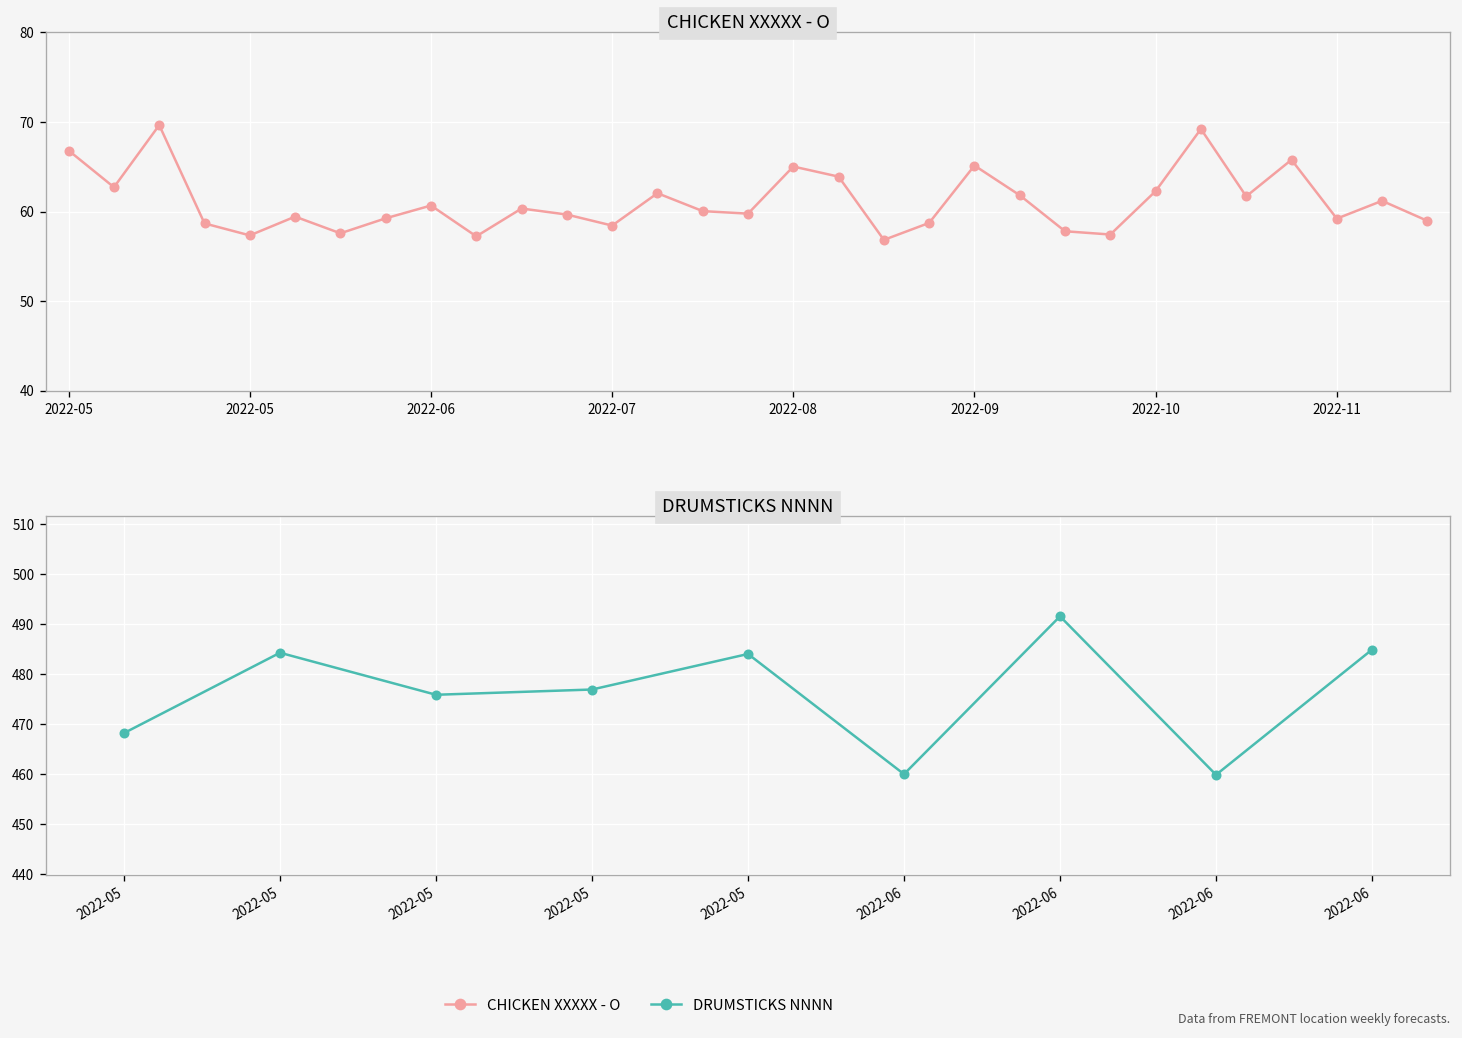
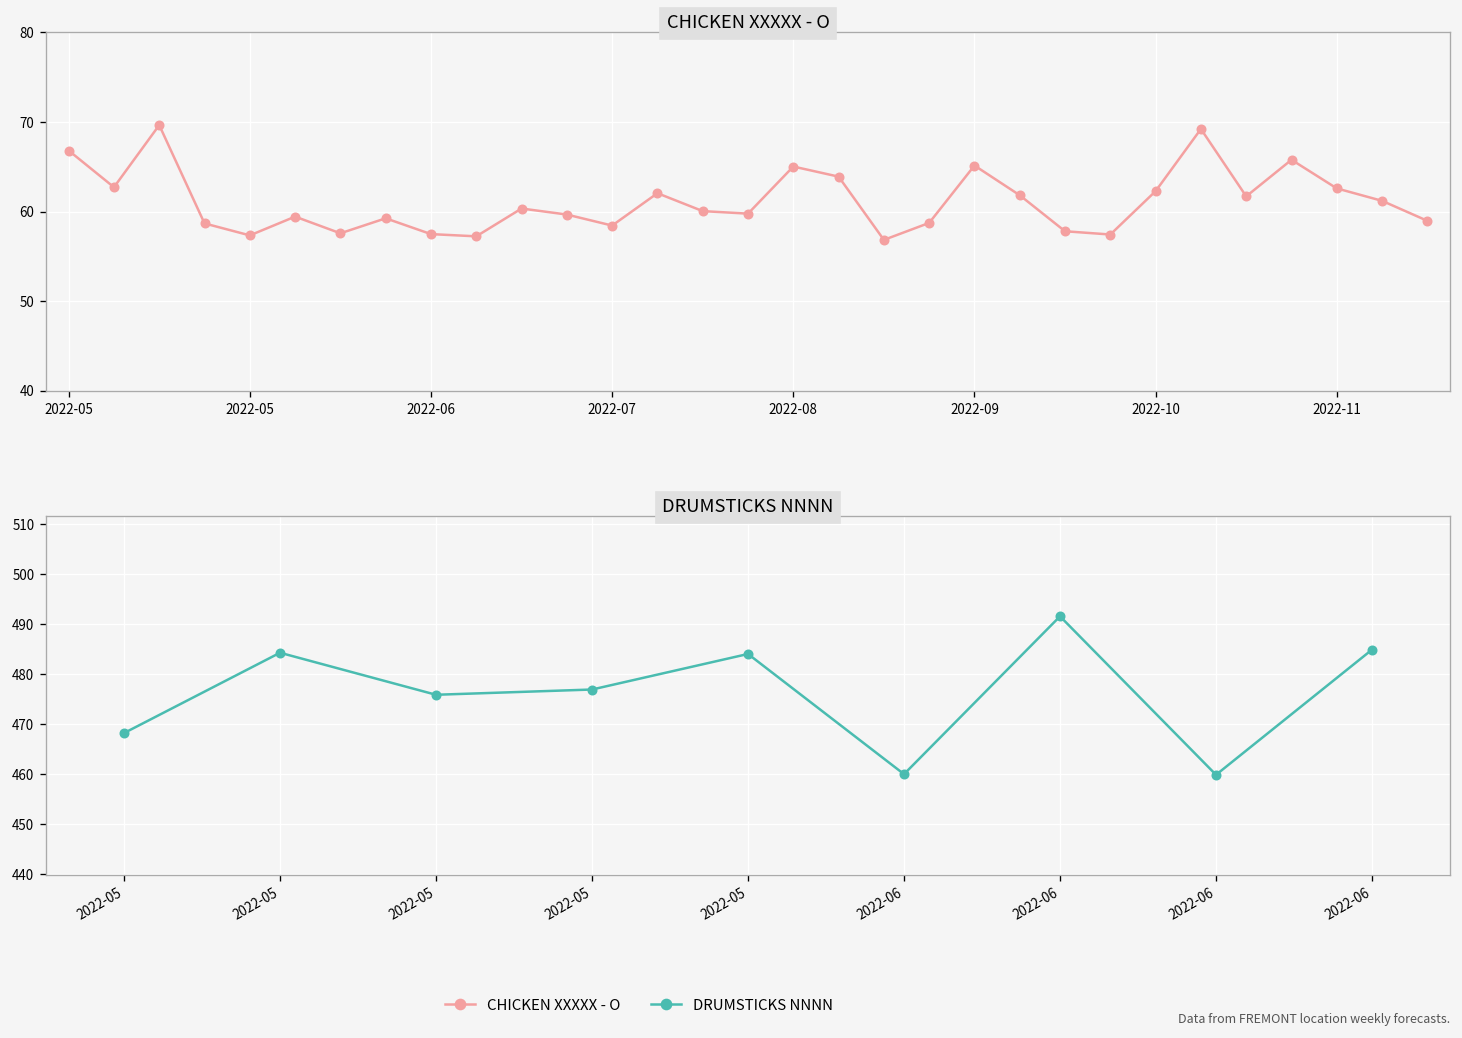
CHICKEN XXXXX - O, 2022-06: 61 -> 57
CHICKEN XXXXX - O, 2022-11: 59 -> 63
